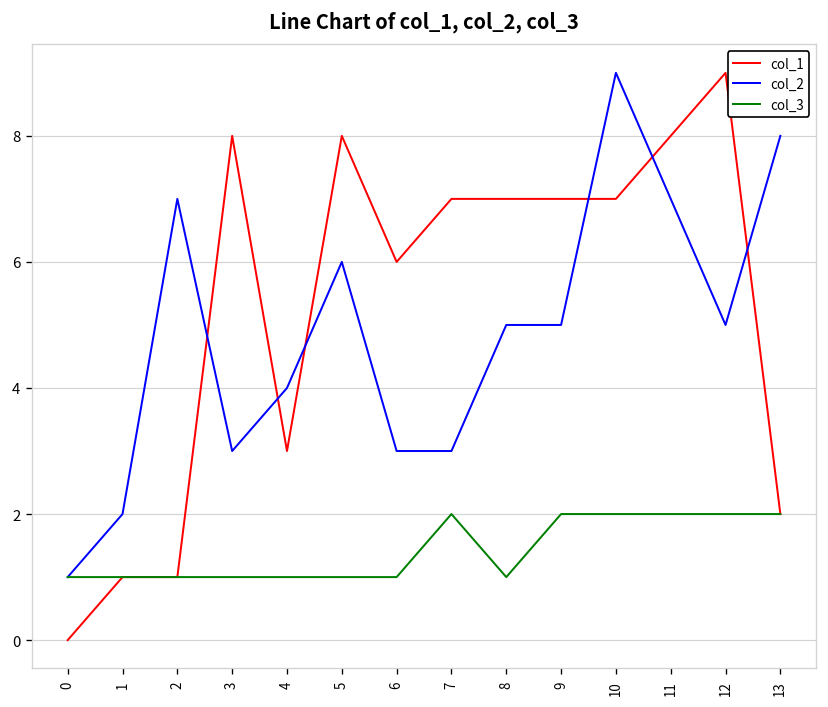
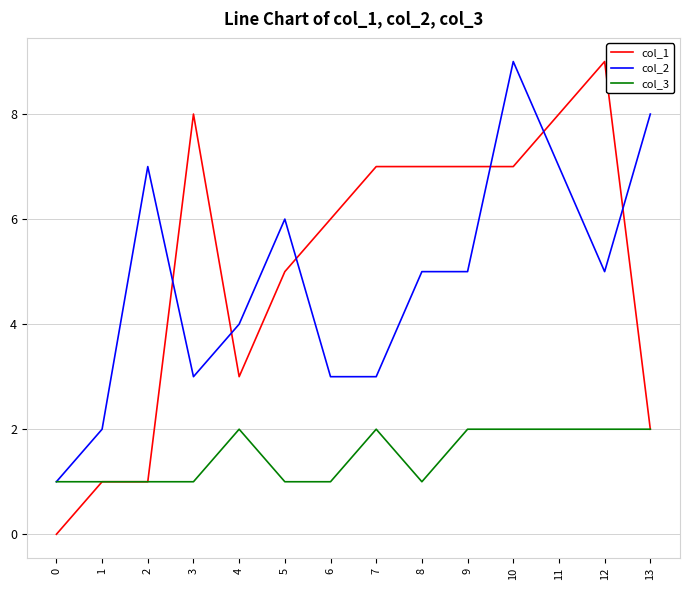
col_3, 4: 1 -> 2
col_1, 5: 8 -> 5
